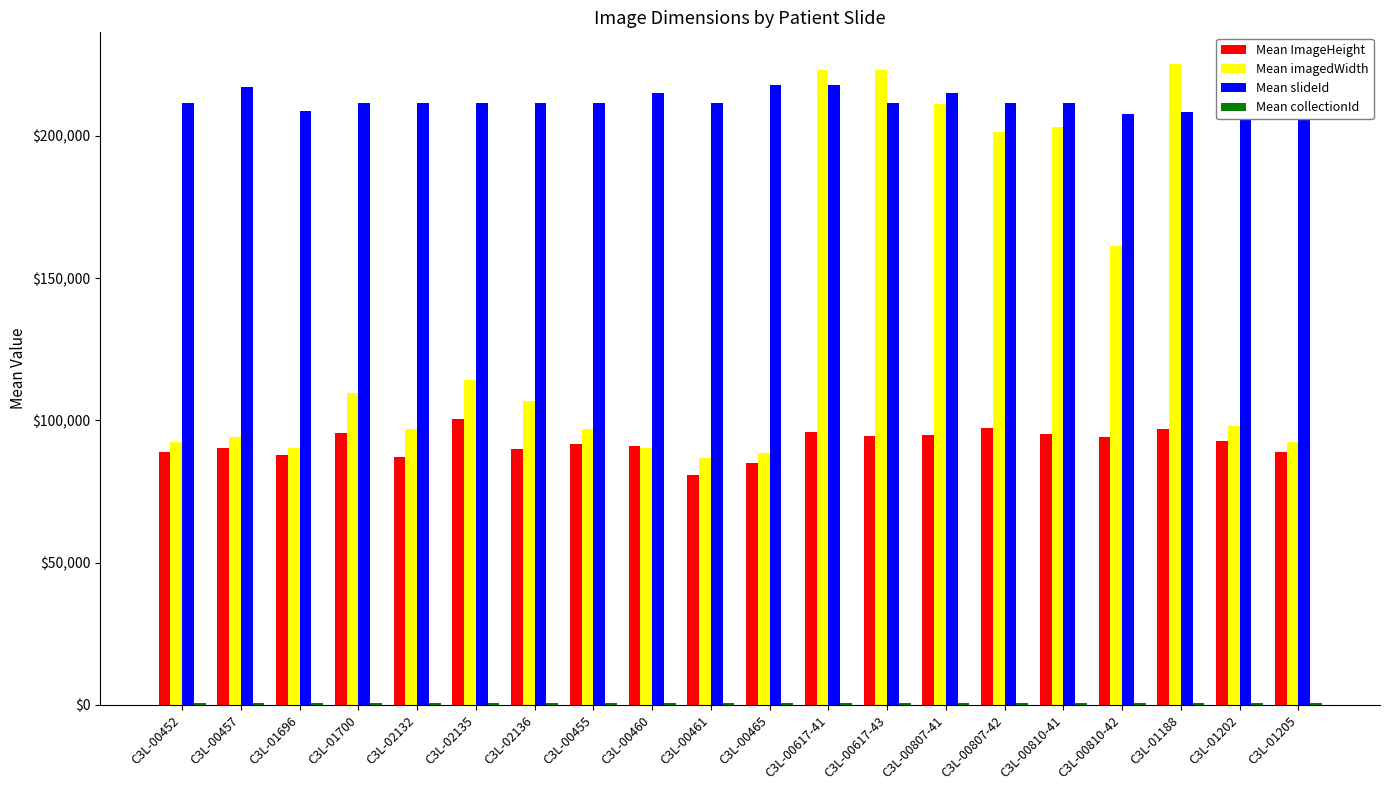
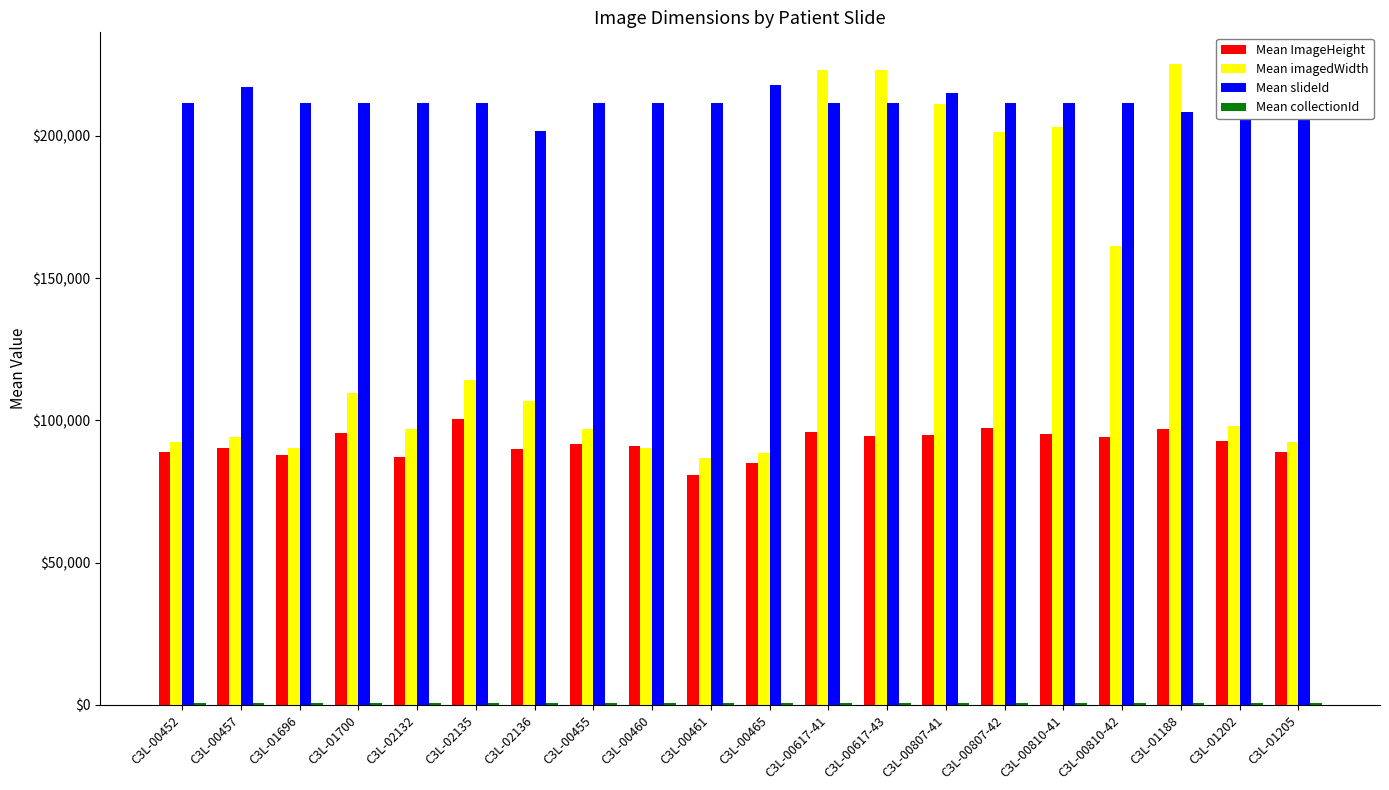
Mean slideId, C3L-01696: $209,000 -> $212,000
Mean slideId, C3L-02136: $212,000 -> $202,000
Mean slideId, C3L-00460: $215,000 -> $212,000
Mean slideId, C3L-00617-41: $218,000 -> $212,000
Mean slideId, C3L-00810-42: $208,000 -> $212,000
